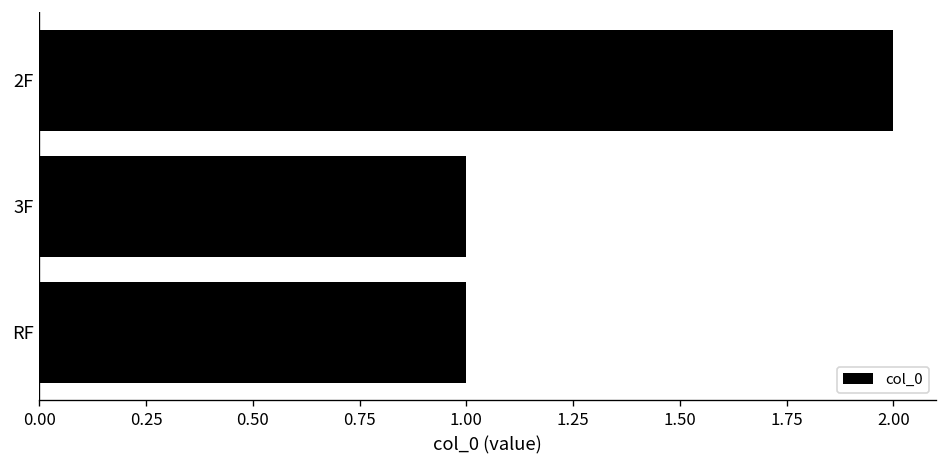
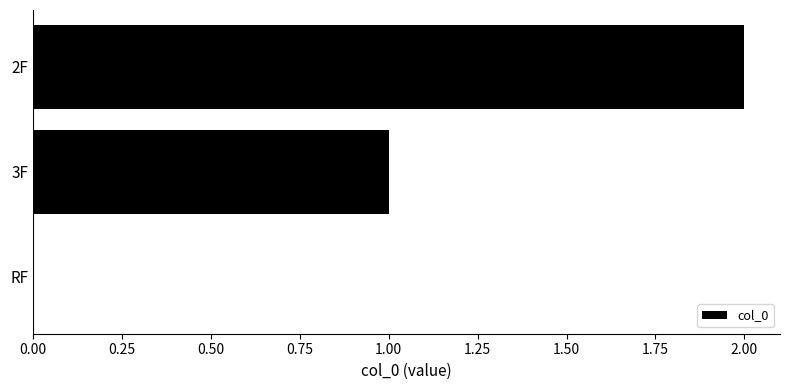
RF: 1 -> 0
